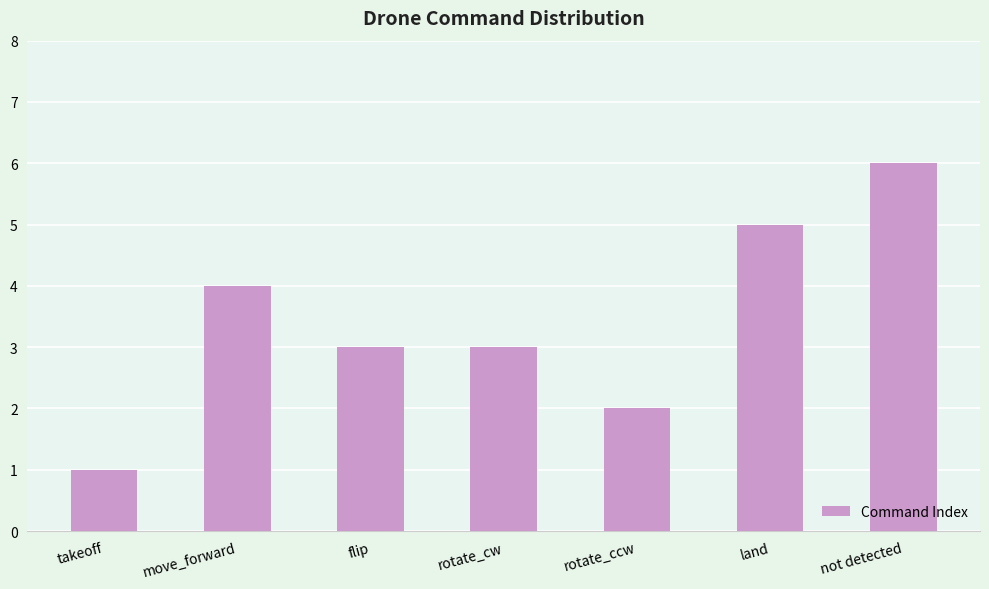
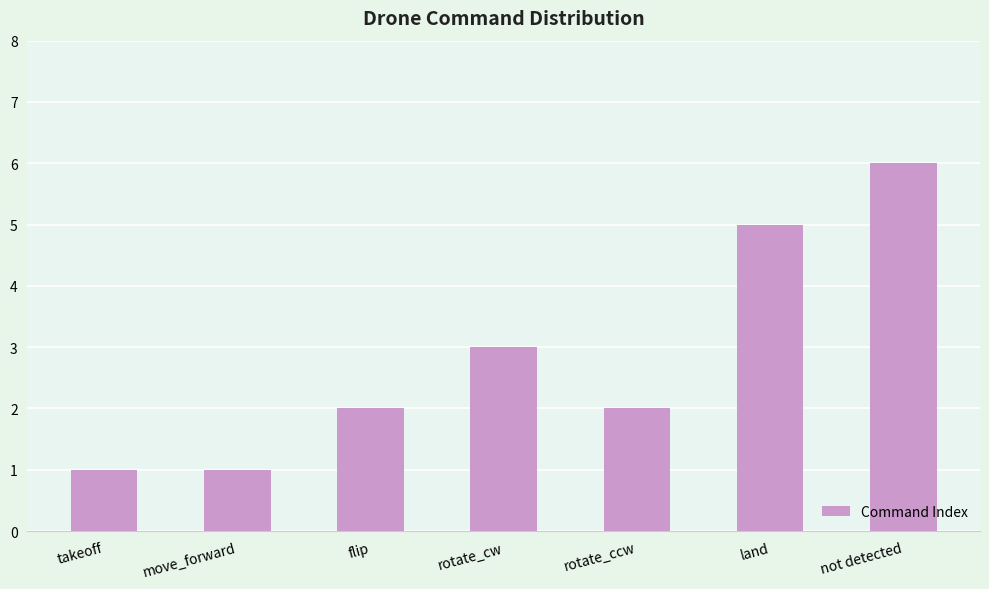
move_forward: 4 -> 1
flip: 3 -> 2
